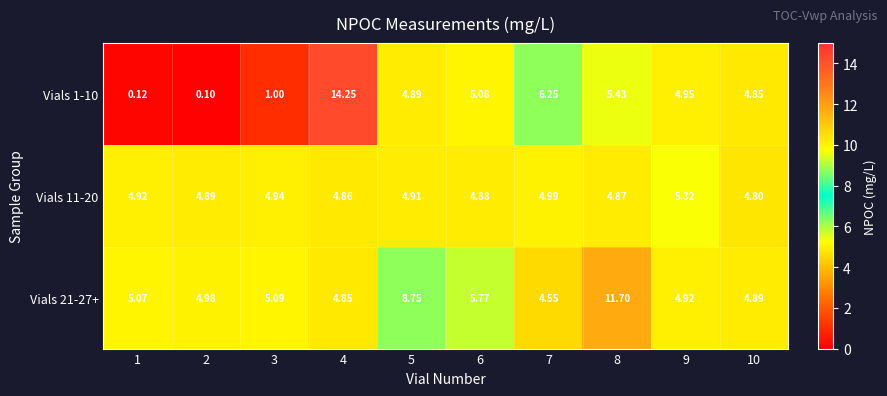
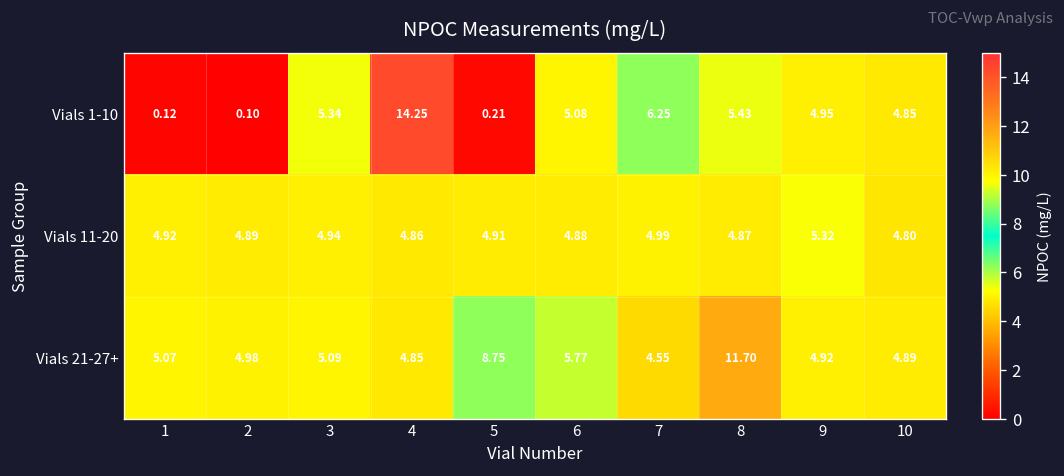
Vials 1-10, 3: 1.00 -> 5.34
Vials 1-10, 5: 4.89 -> 0.21
